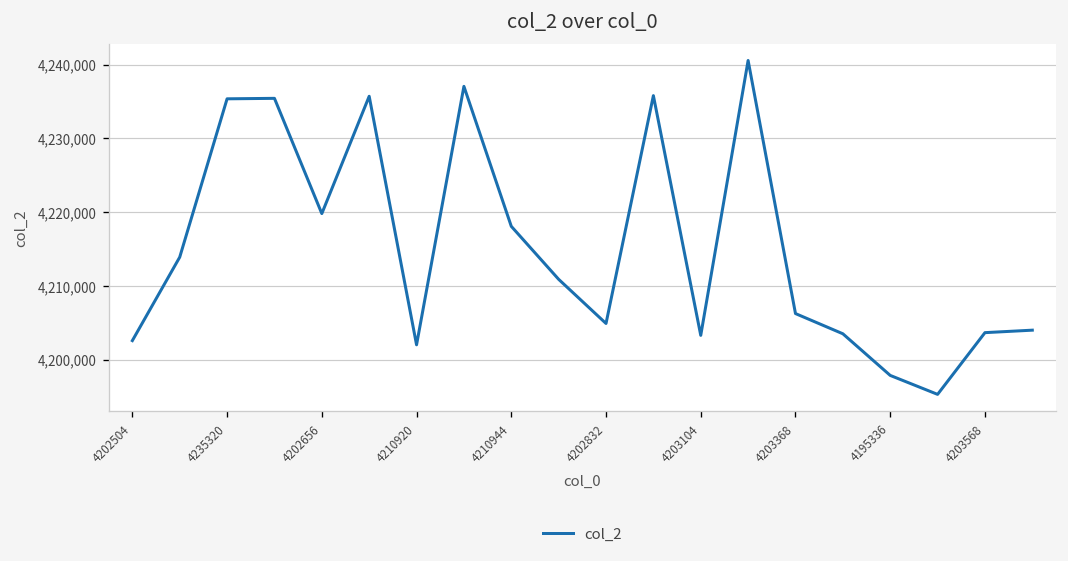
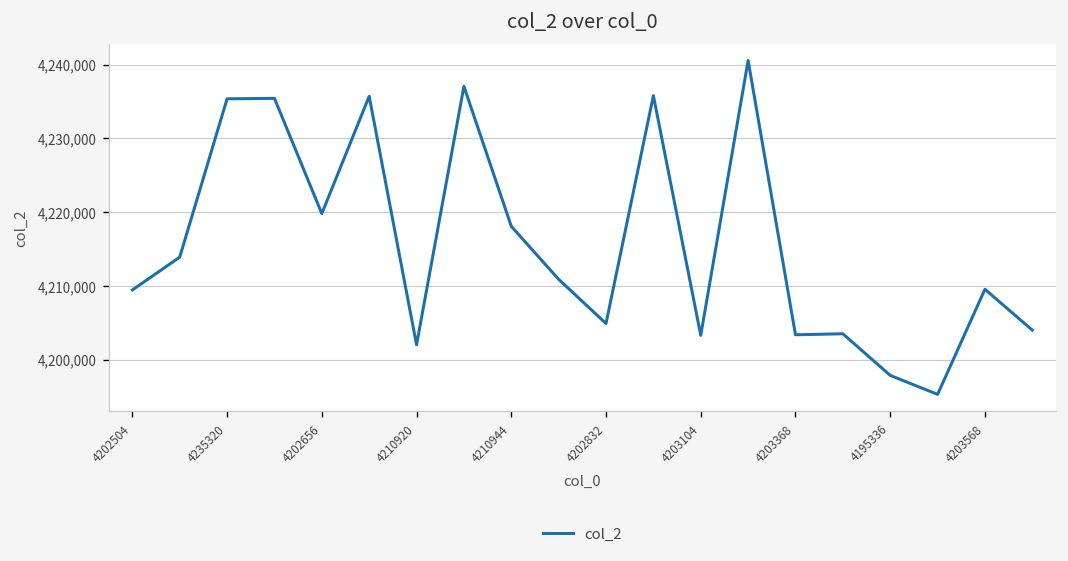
4202504: 4,203,000 -> 4,209,000
4203368: 4,206,000 -> 4,203,000
4203568: 4,204,000 -> 4,210,000
